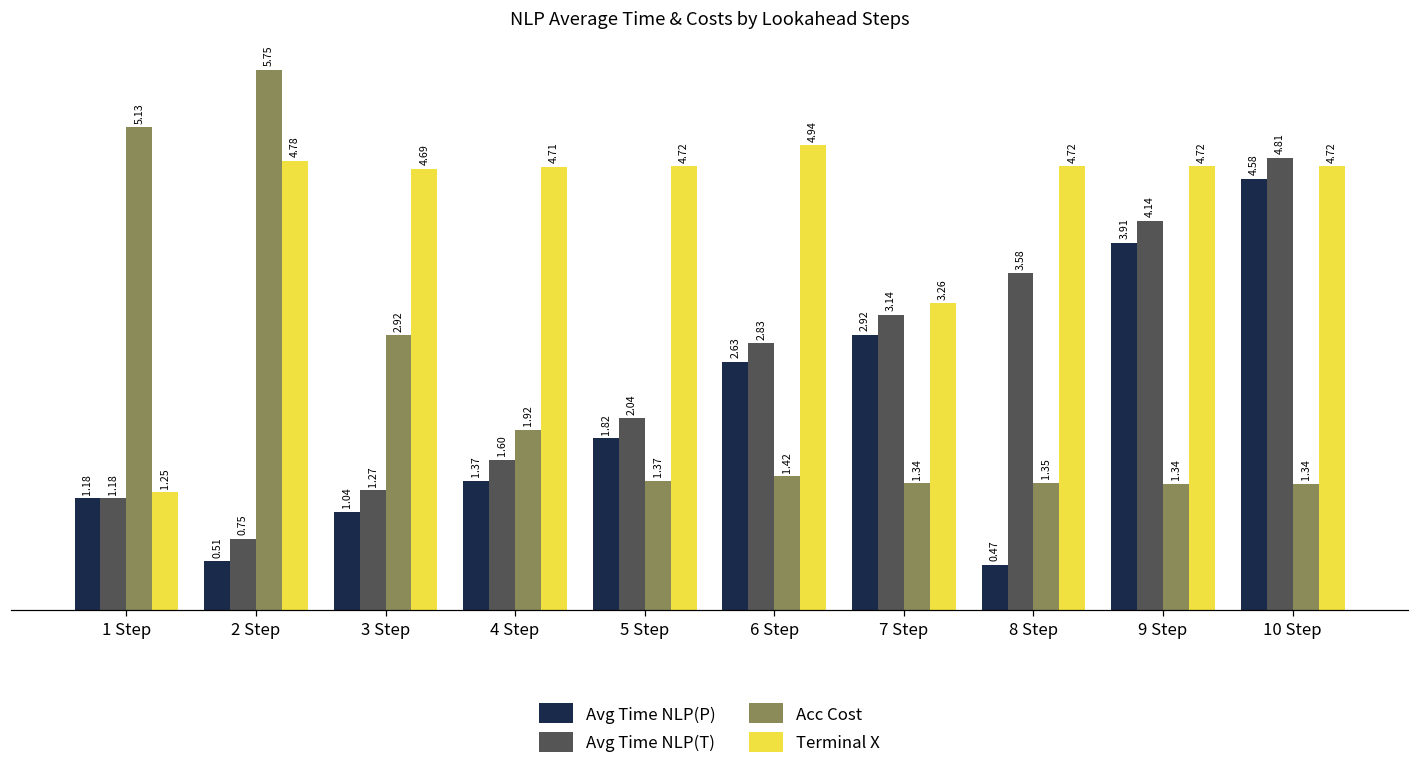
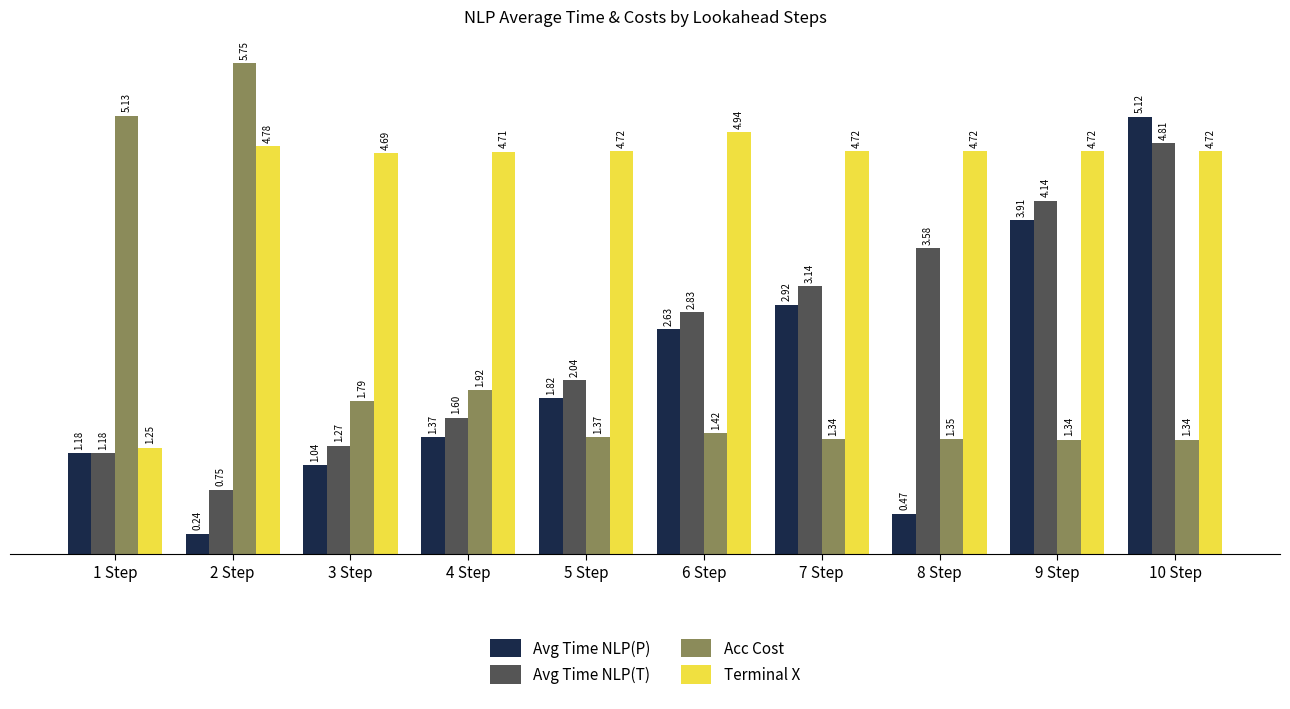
Avg Time NLP(P), 2 Step: 0.51 -> 0.24
Acc Cost, 3 Step: 2.92 -> 1.79
Terminal X, 7 Step: 3.26 -> 4.72
Avg Time NLP(P), 10 Step: 4.58 -> 5.12
